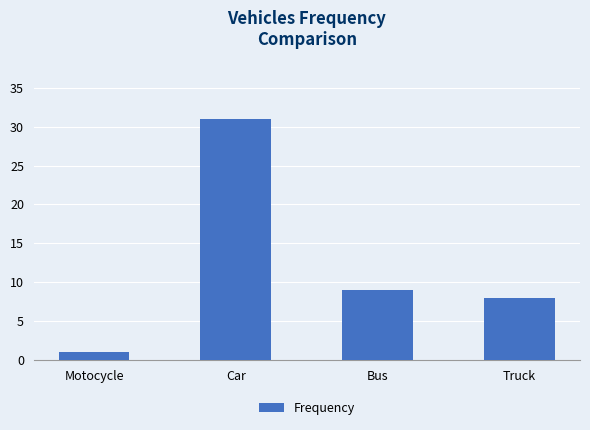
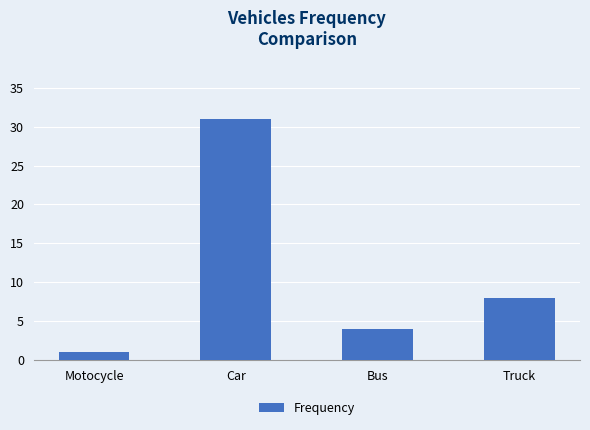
Bus: 9 -> 4
